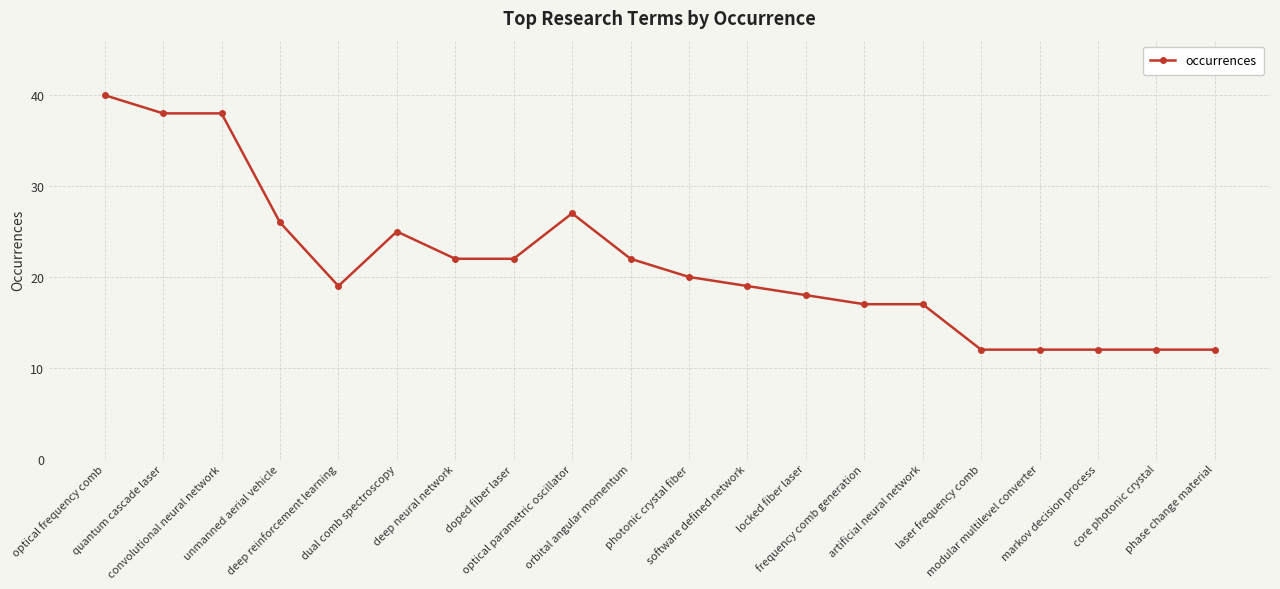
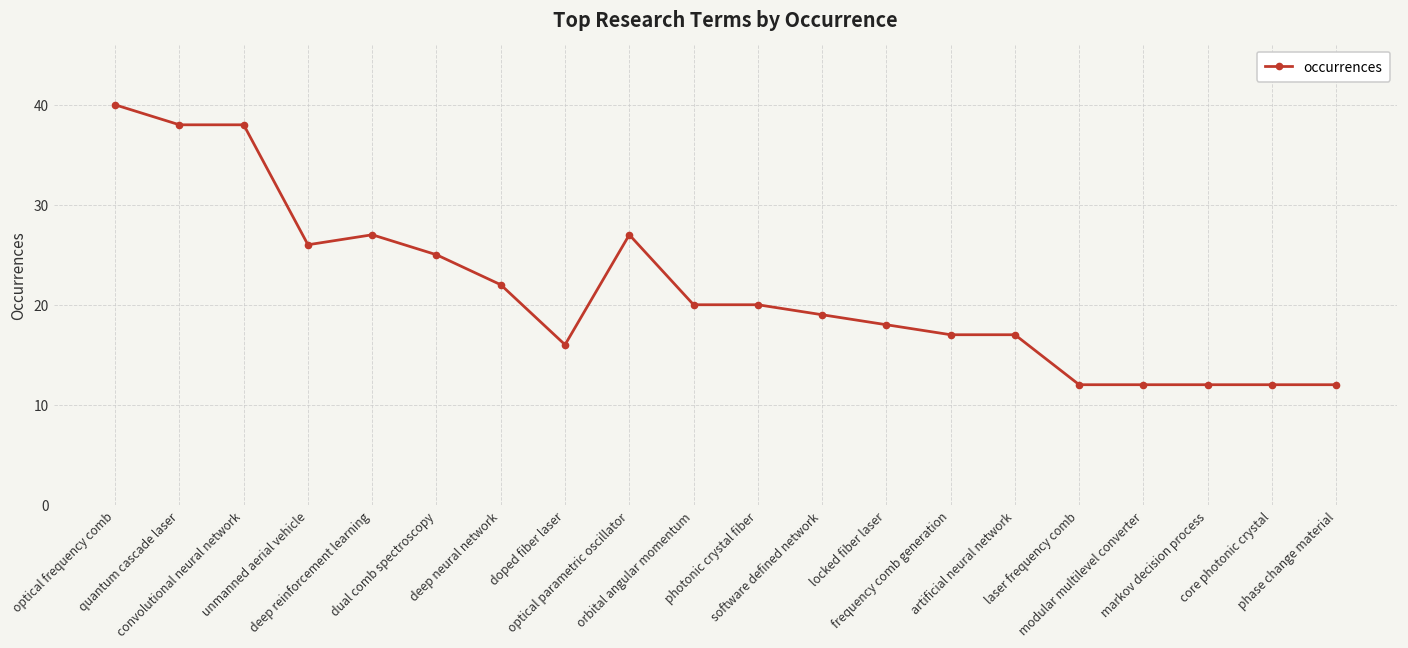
deep reinforcement learning: 19 -> 27
doped fiber laser: 22 -> 16
orbital angular momentum: 22 -> 20
